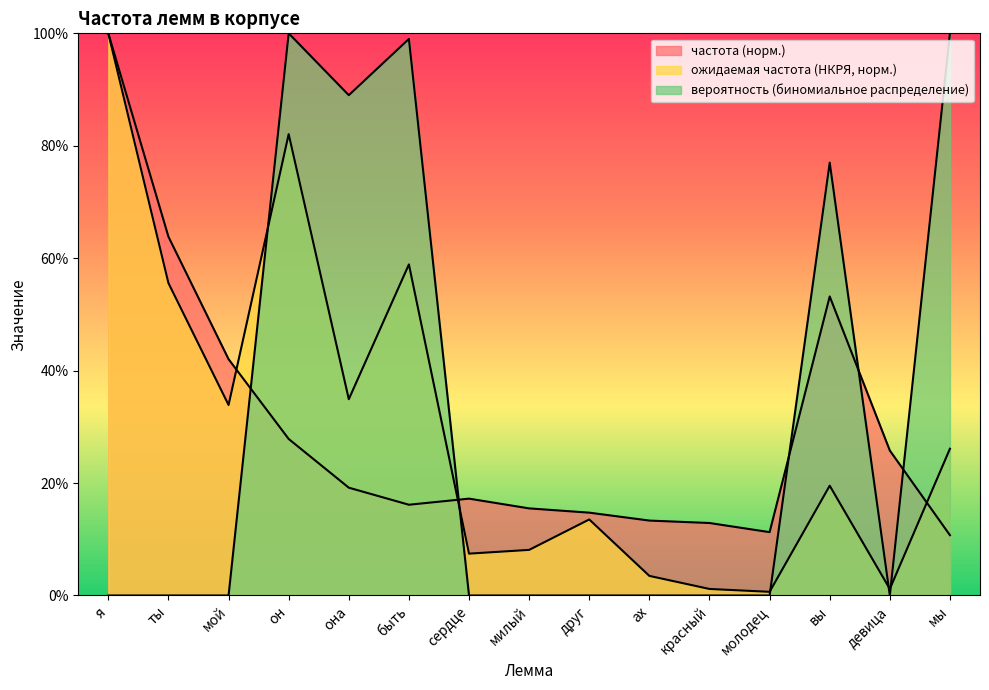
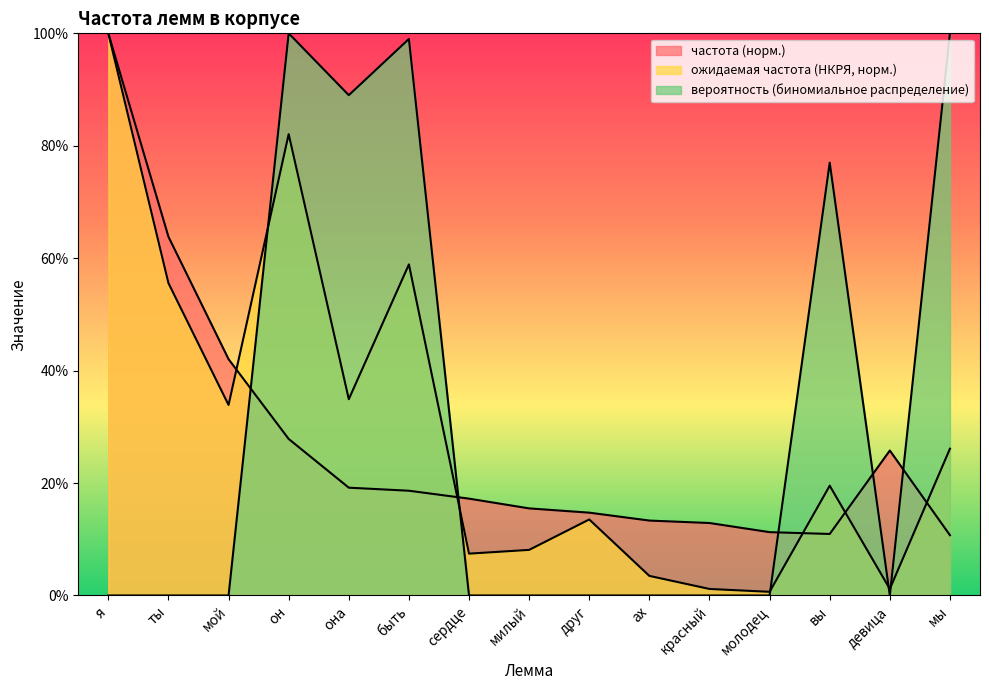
частота (норм.), быть: 16% -> 19%
частота (норм.), вы: 53% -> 11%
